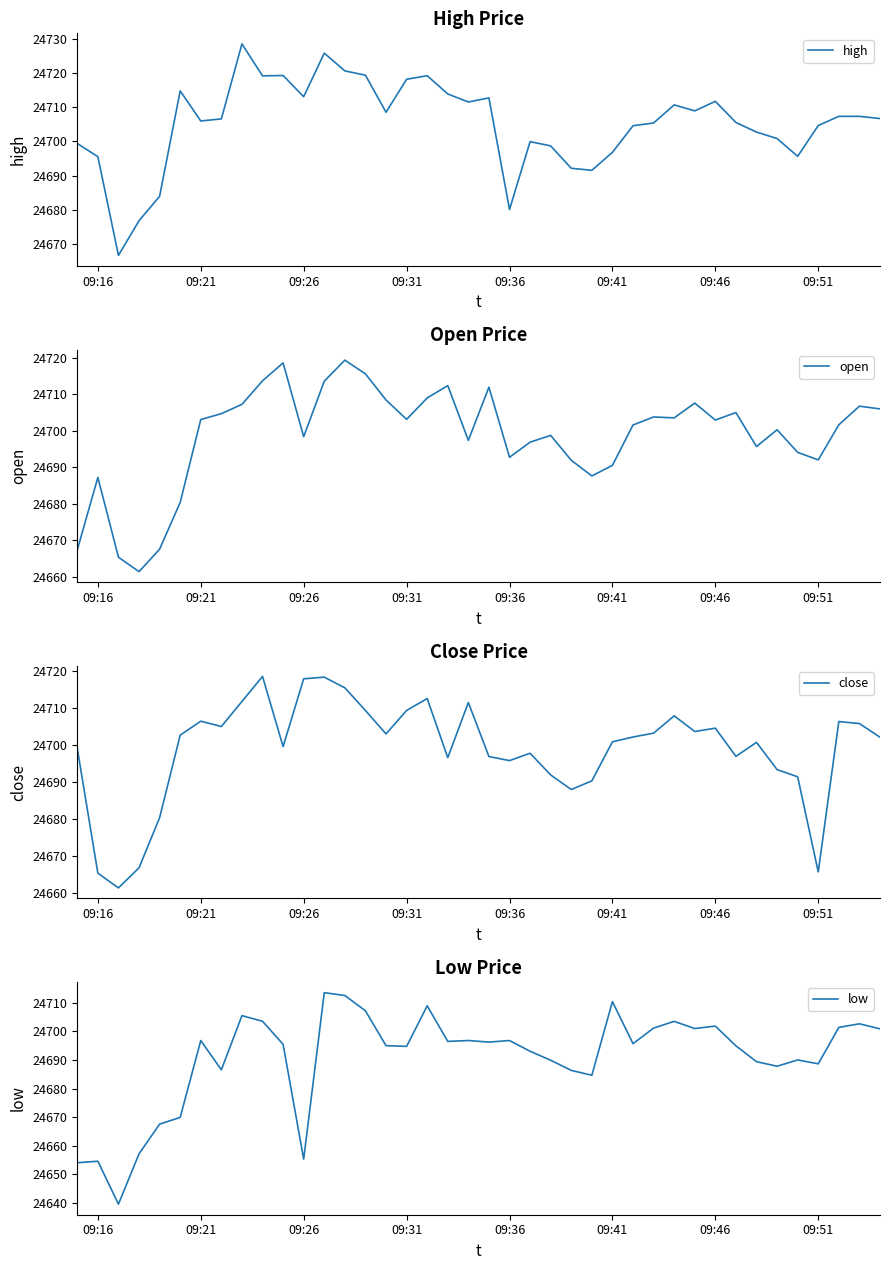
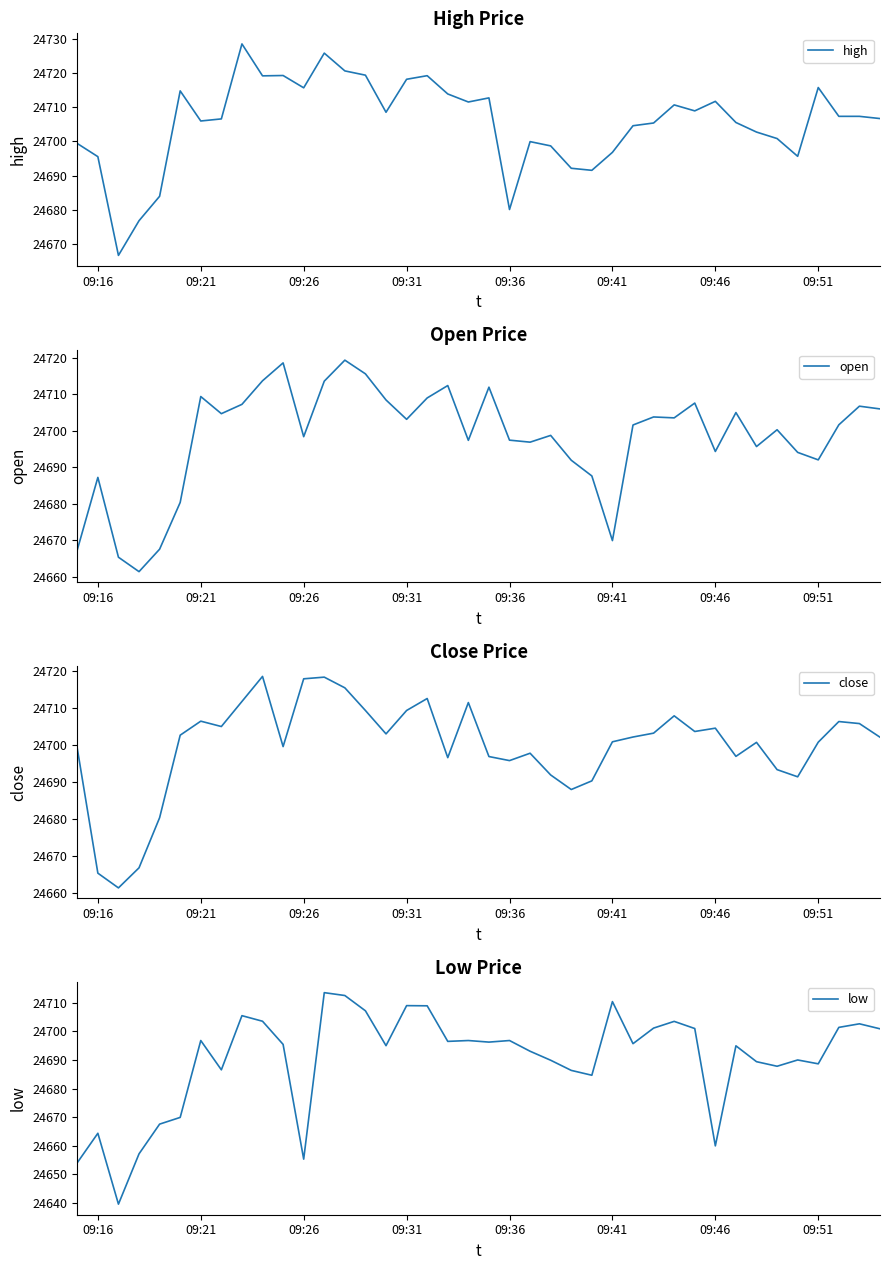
High Price, 09:26: 24713 -> 24716
High Price, 09:51: 24705 -> 24716
Open Price, 09:21: 24703 -> 24709
Open Price, 09:36: 24693 -> 24697
Open Price, 09:41: 24691 -> 24670
Open Price, 09:46: 24703 -> 24694
Close Price, 09:51: 24666 -> 24701
Low Price, 09:16: 24655 -> 24664
Low Price, 09:31: 24695 -> 24709
Low Price, 09:46: 24702 -> 24660
